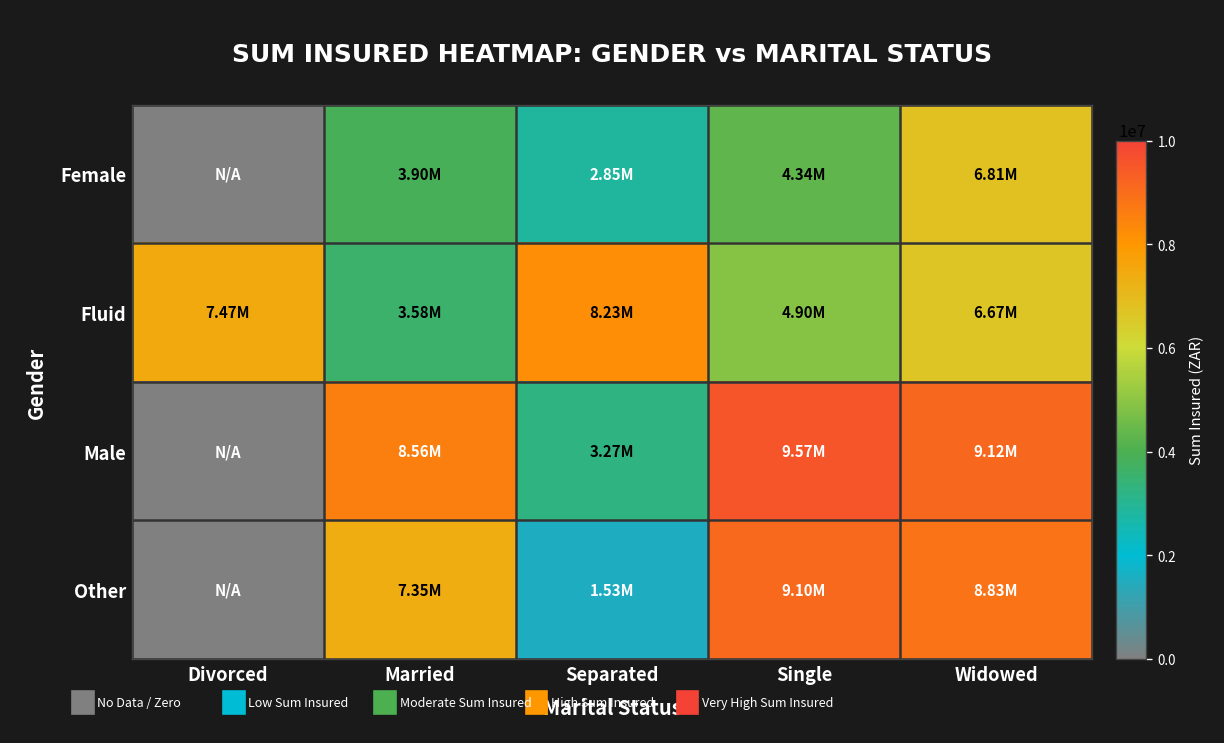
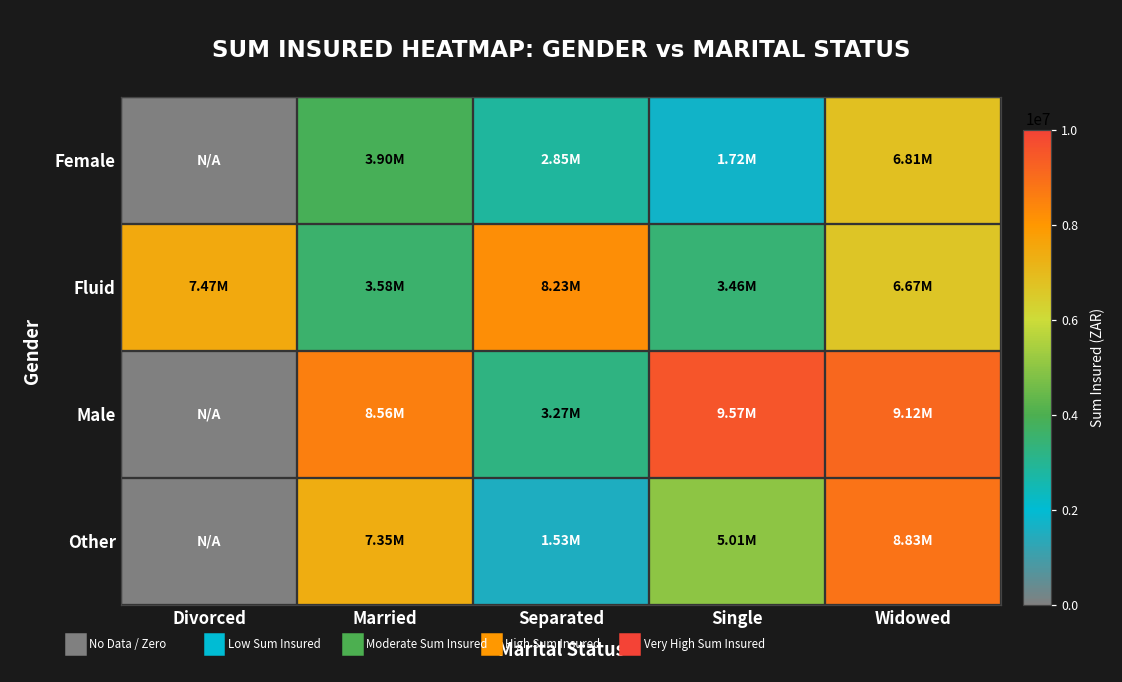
Female, Single: 4.34M -> 1.72M
Fluid, Single: 4.90M -> 3.46M
Other, Single: 9.10M -> 5.01M
